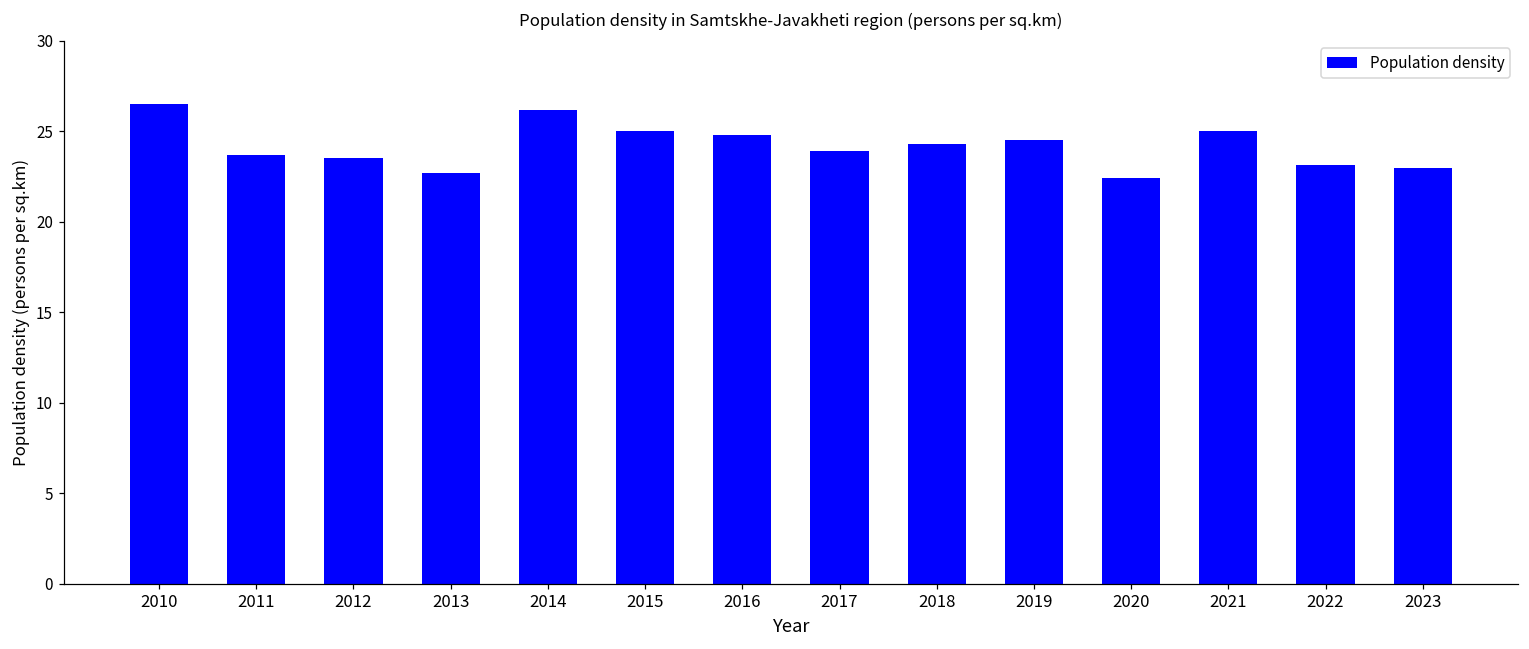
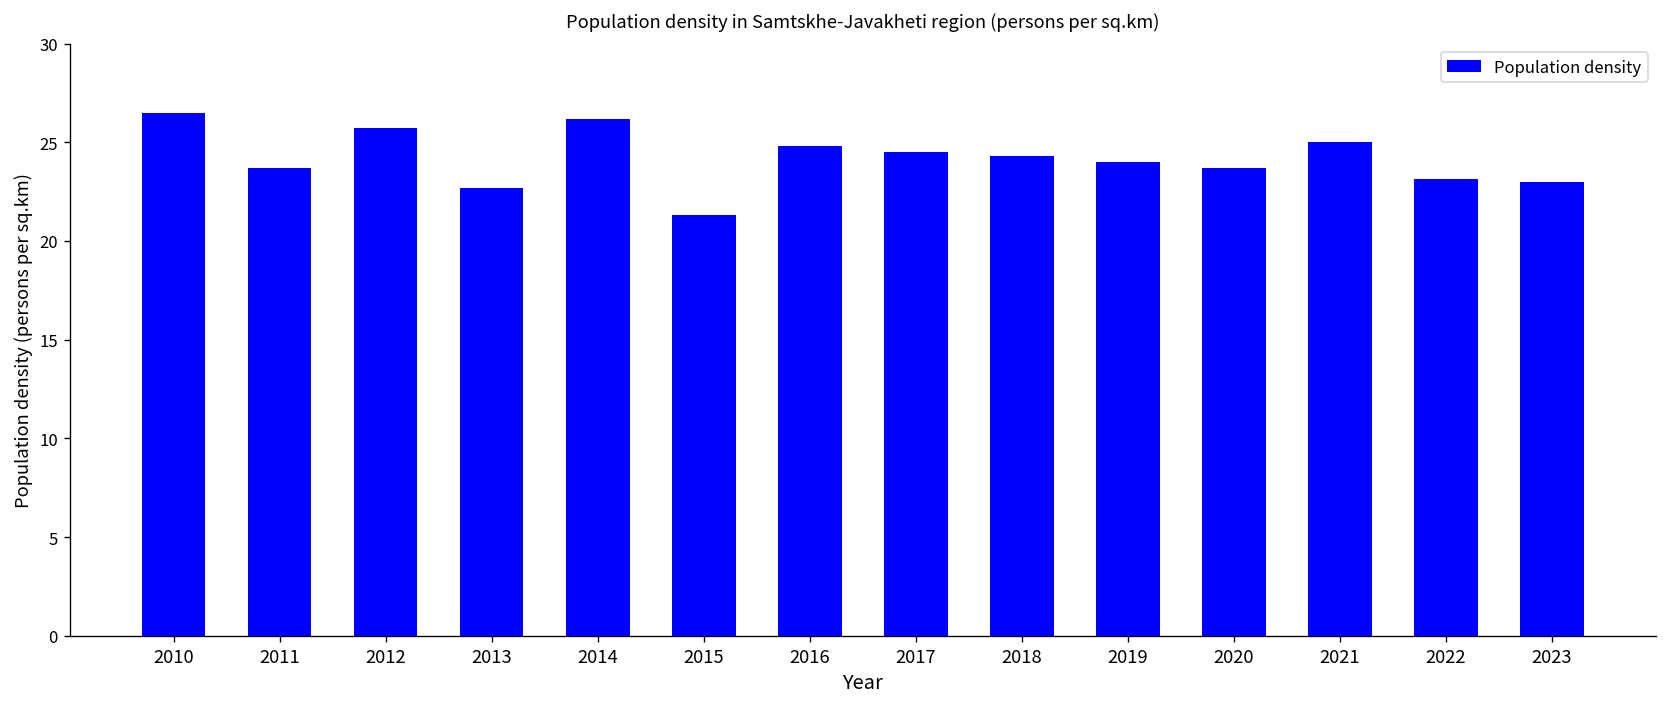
2012: 23.5 -> 25.7
2015: 25.0 -> 21.3
2017: 23.9 -> 24.5
2019: 24.5 -> 24.0
2020: 22.4 -> 23.7
